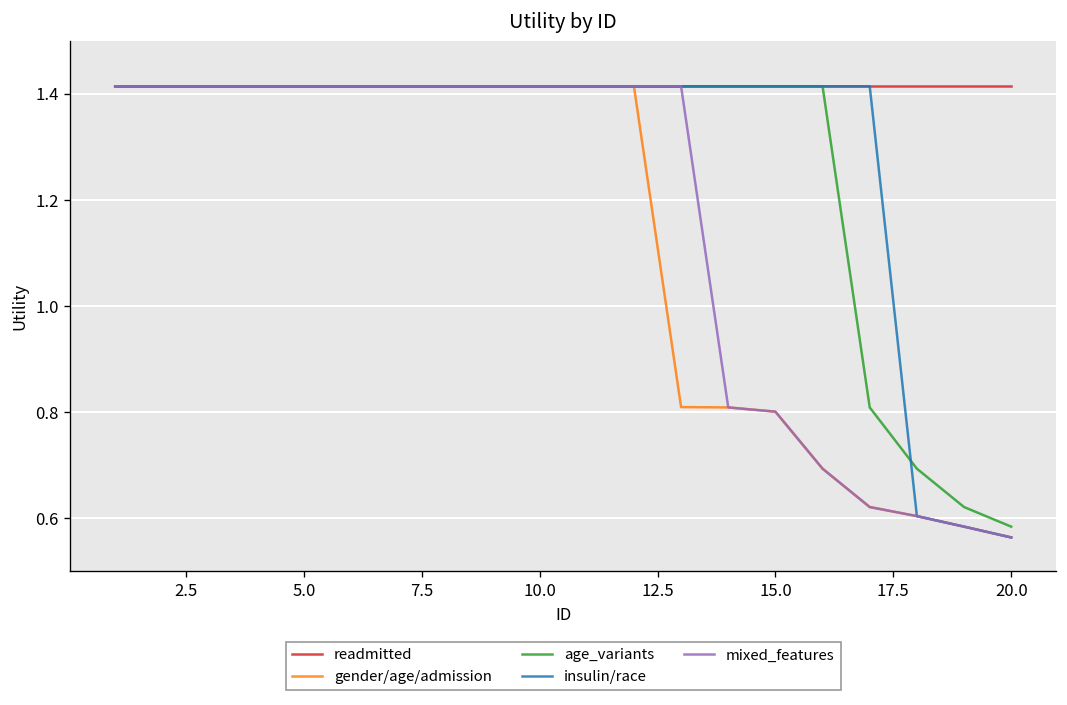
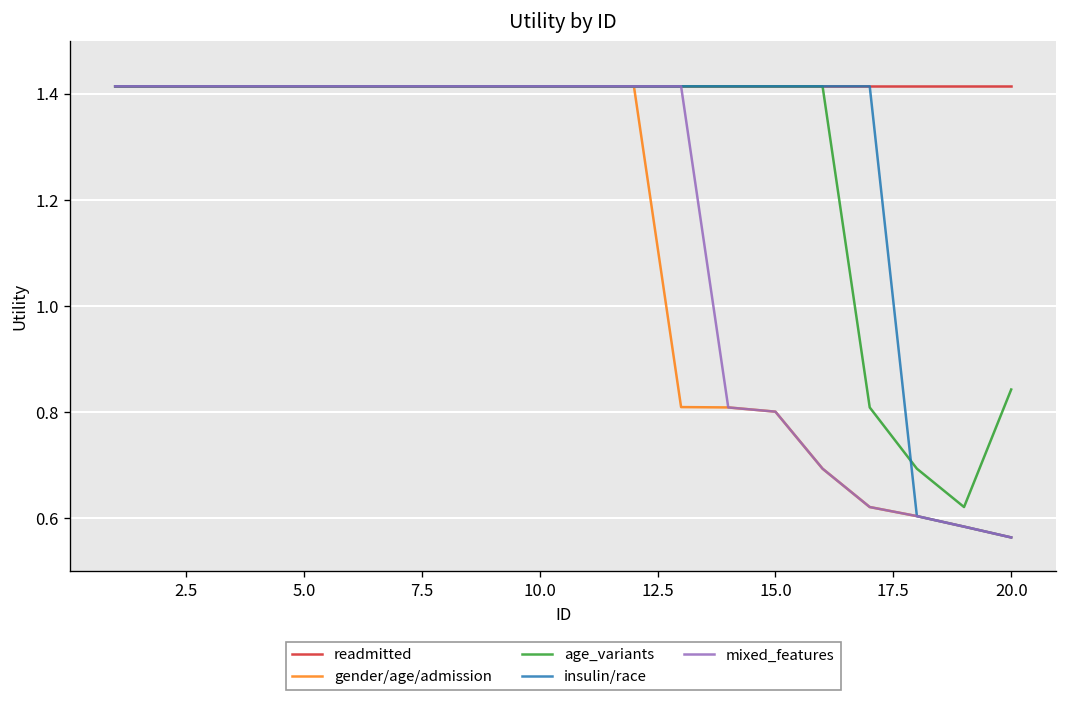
age_variants, 20.0: 0.58 -> 0.84
